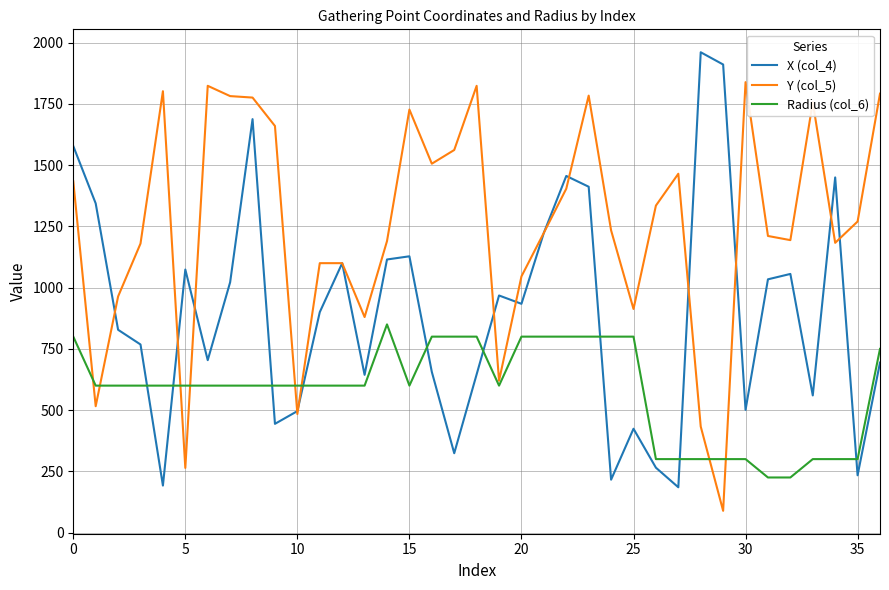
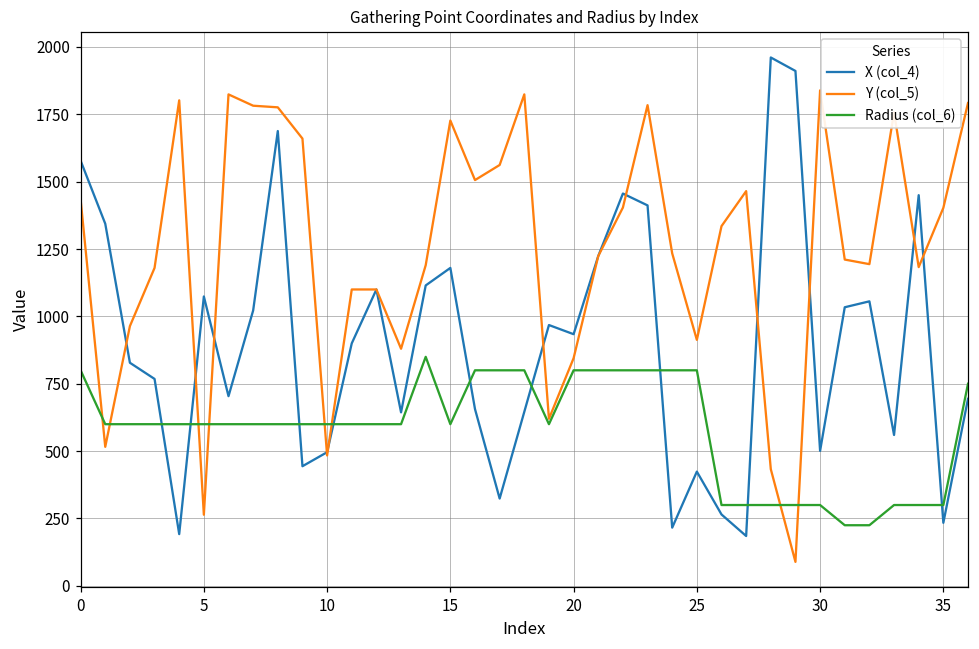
X (col_4), 15: 1130 -> 1180
Y (col_5), 20: 1050 -> 850
Y (col_5), 35: 1270 -> 1400
